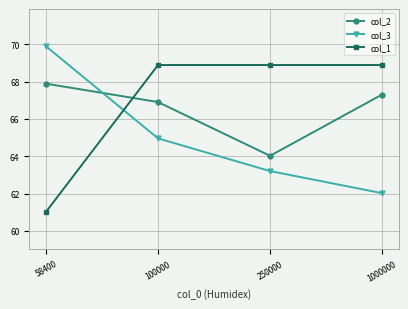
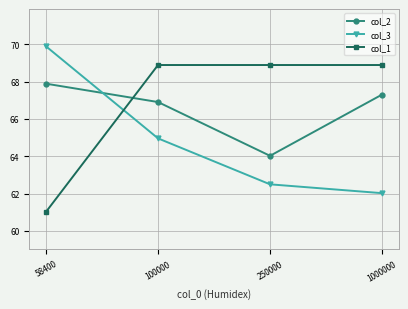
col_3, 250000: 63.2 -> 62.5
